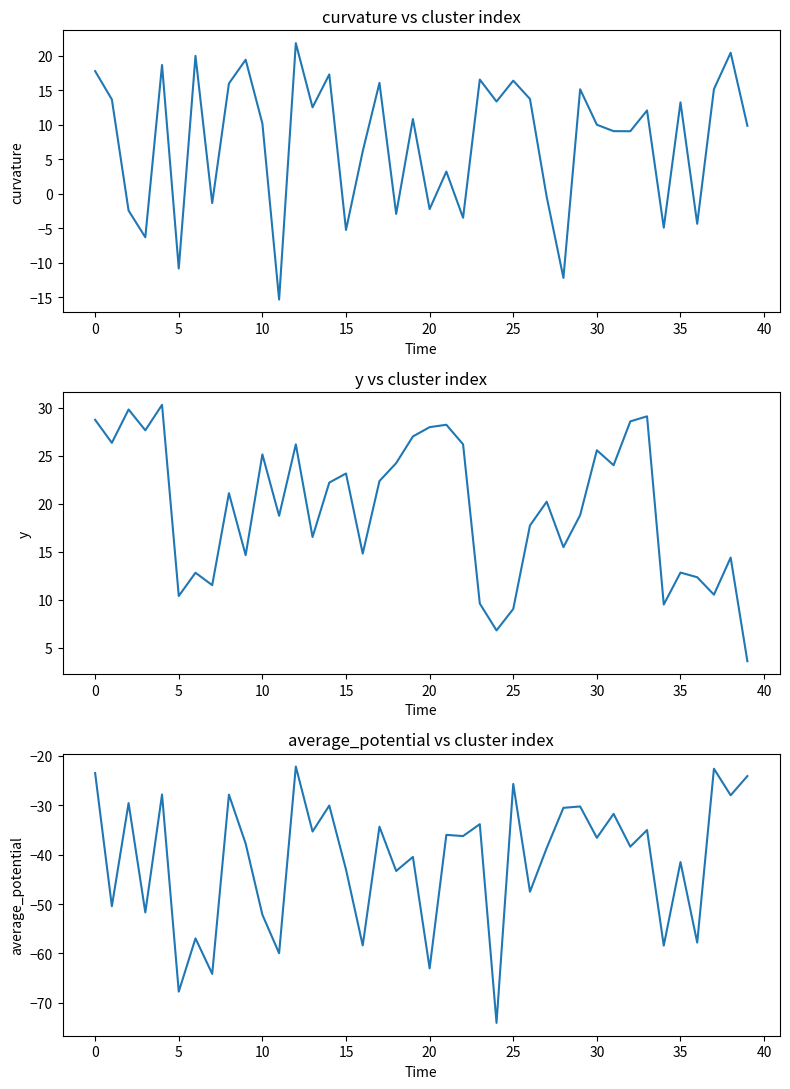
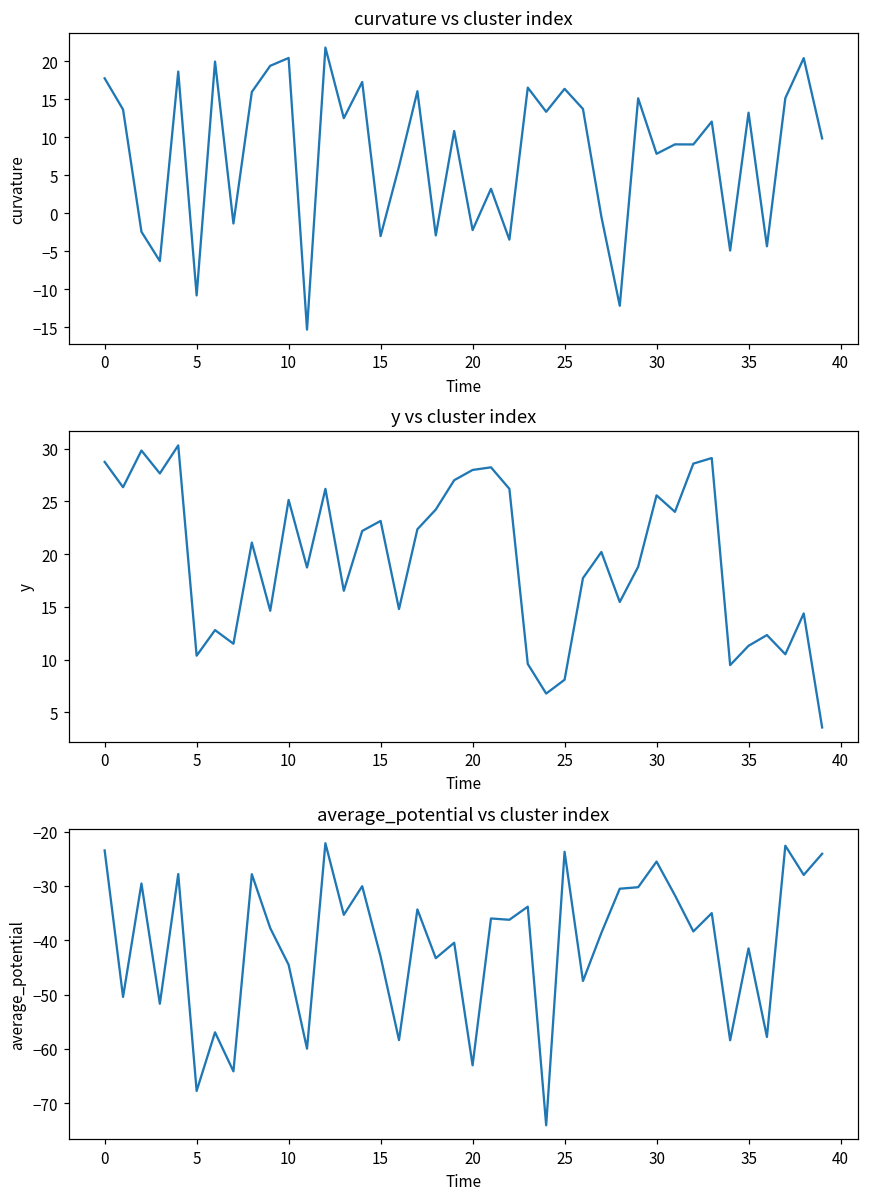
curvature vs cluster index, 10: 10 -> 20
curvature vs cluster index, 15: -5 -> -3
curvature vs cluster index, 30: 10 -> 8
y vs cluster index, 25: 9 -> 8
y vs cluster index, 35: 13 -> 11
average_potential vs cluster index, 10: -52 -> -45
average_potential vs cluster index, 25: -26 -> -24
average_potential vs cluster index, 30: -37 -> -26
